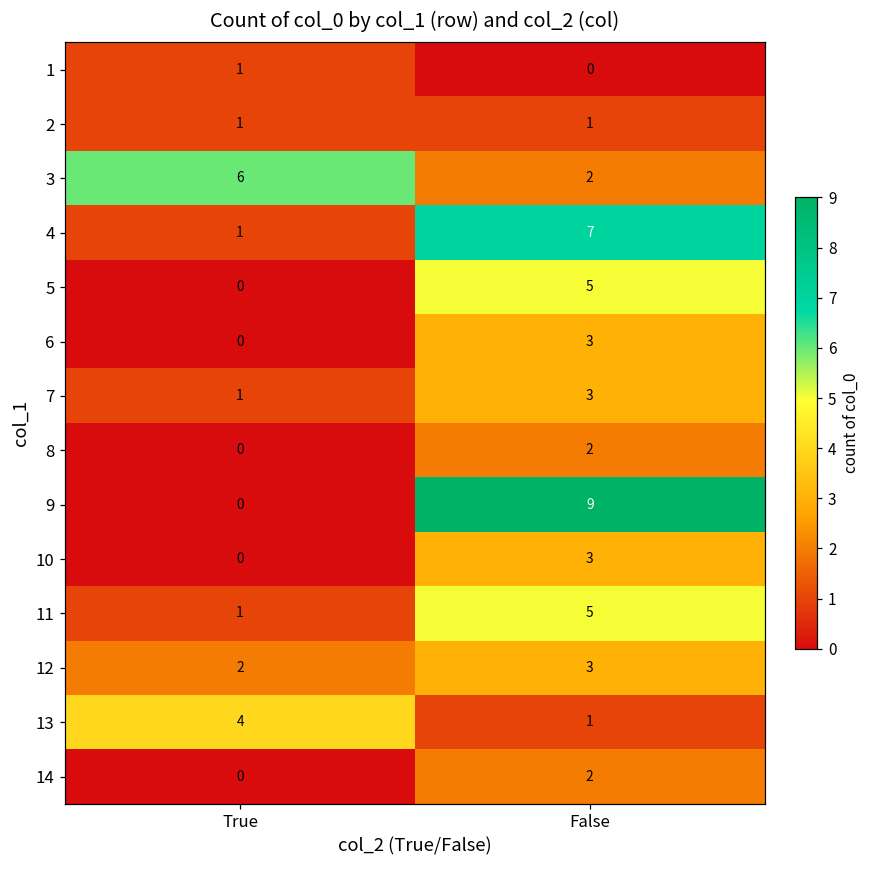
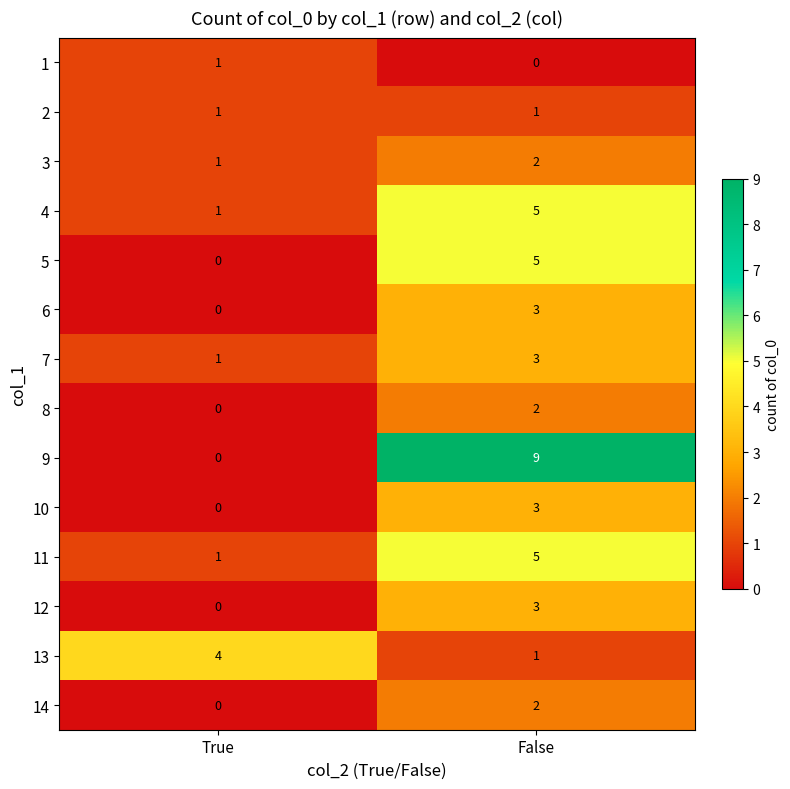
3, True: 6 -> 1
4, False: 7 -> 5
12, True: 2 -> 0
